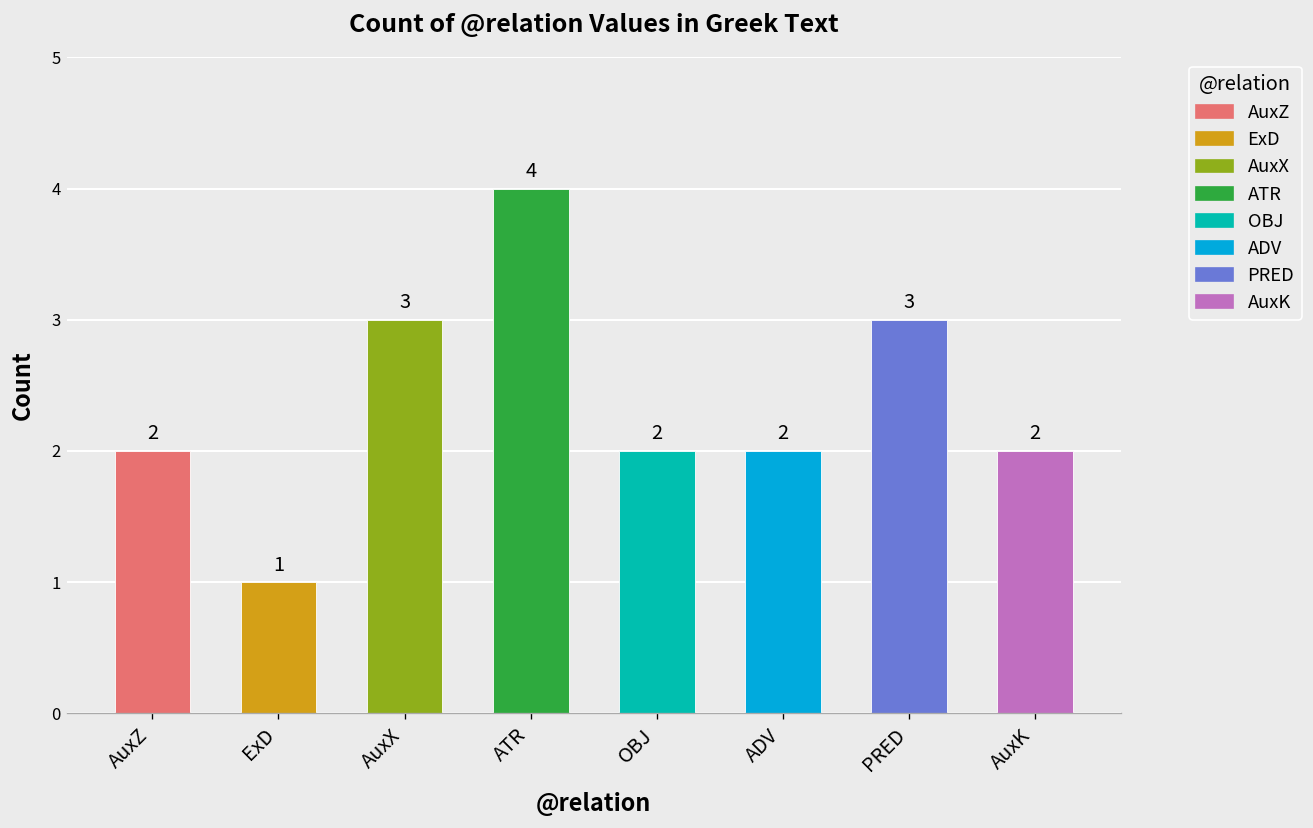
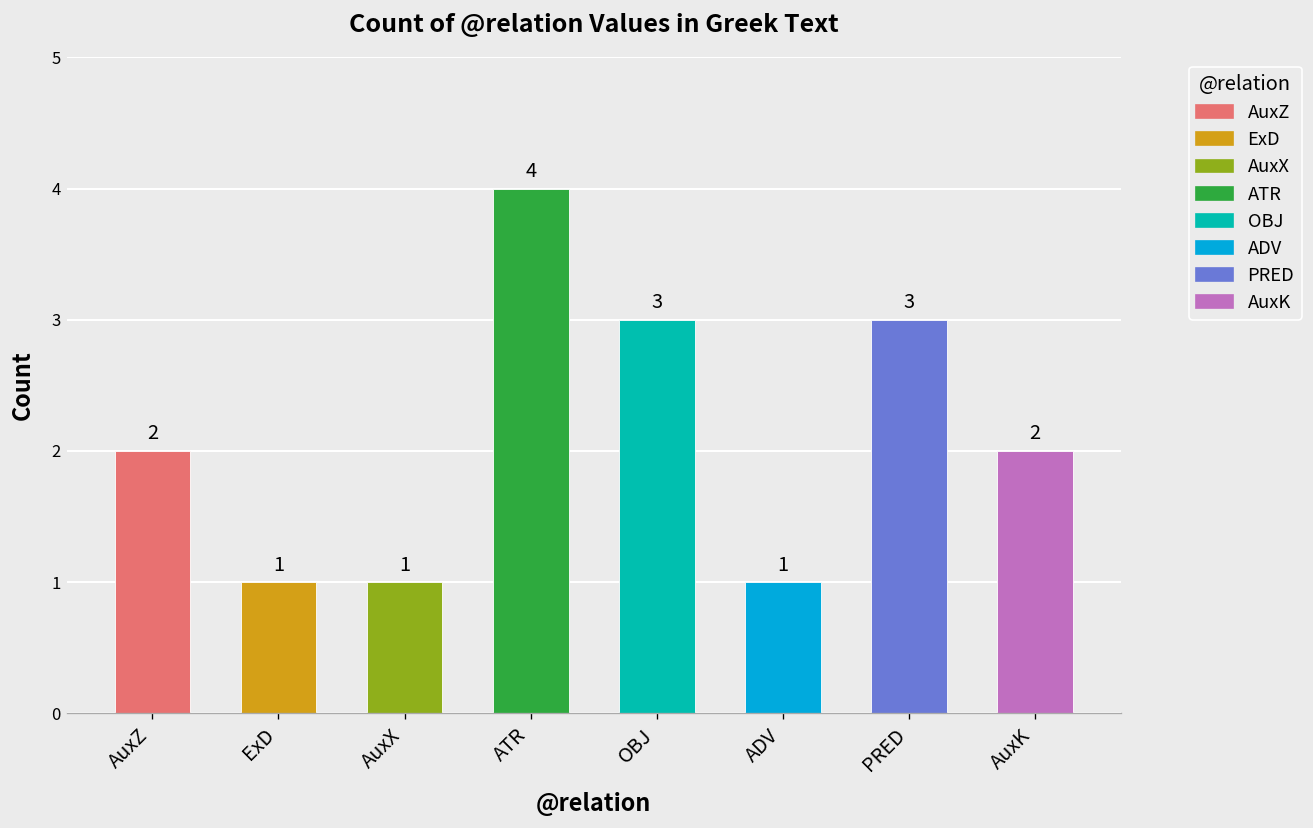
AuxX: 3 -> 1
OBJ: 2 -> 3
ADV: 2 -> 1
